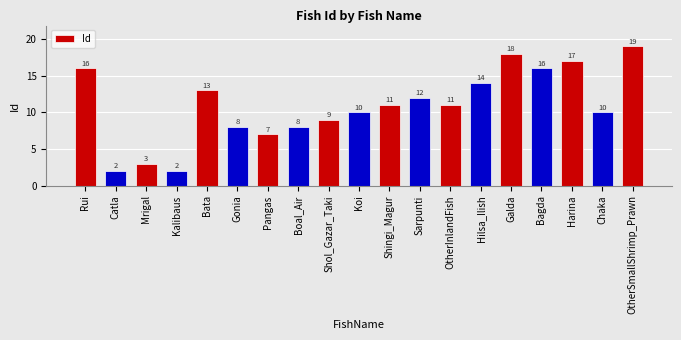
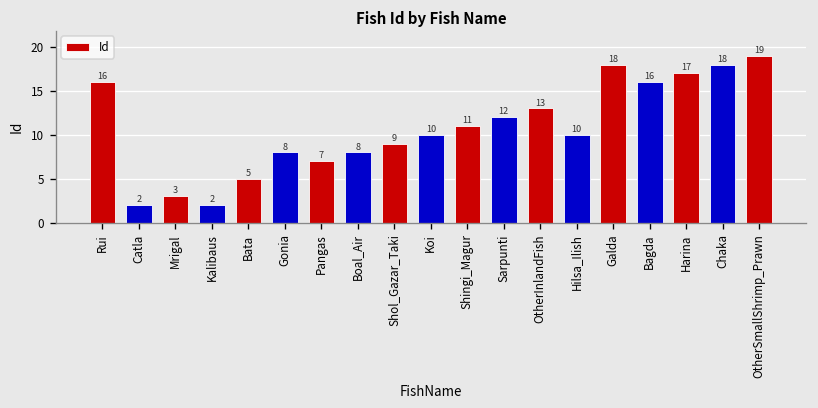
Bata: 13 -> 5
OtherInlandFish: 11 -> 13
Hilsa_Ilish: 14 -> 10
Chaka: 10 -> 18
